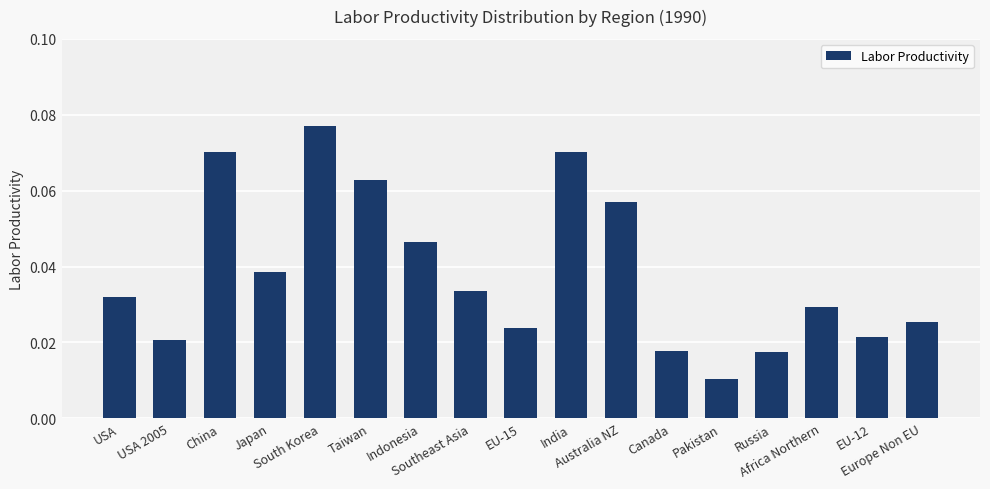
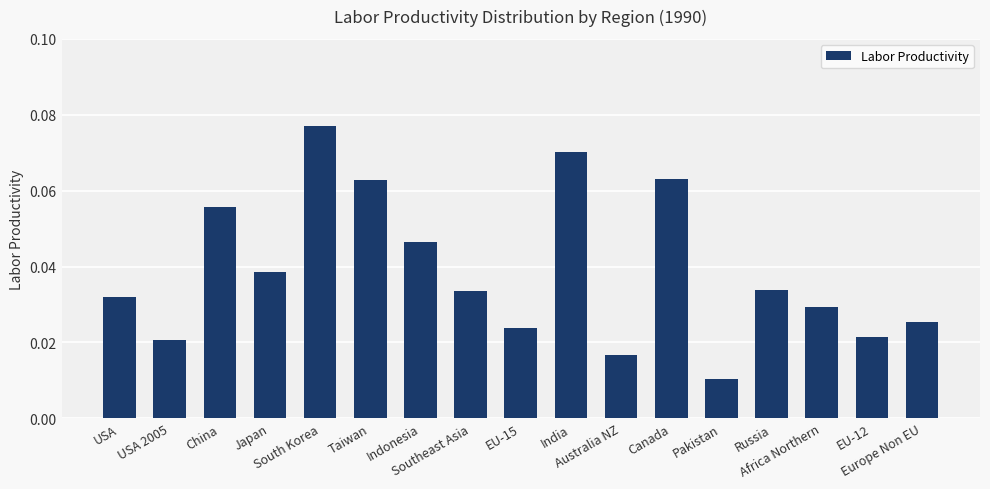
China: 0.070 -> 0.056
Australia NZ: 0.057 -> 0.017
Canada: 0.018 -> 0.063
Russia: 0.017 -> 0.034
